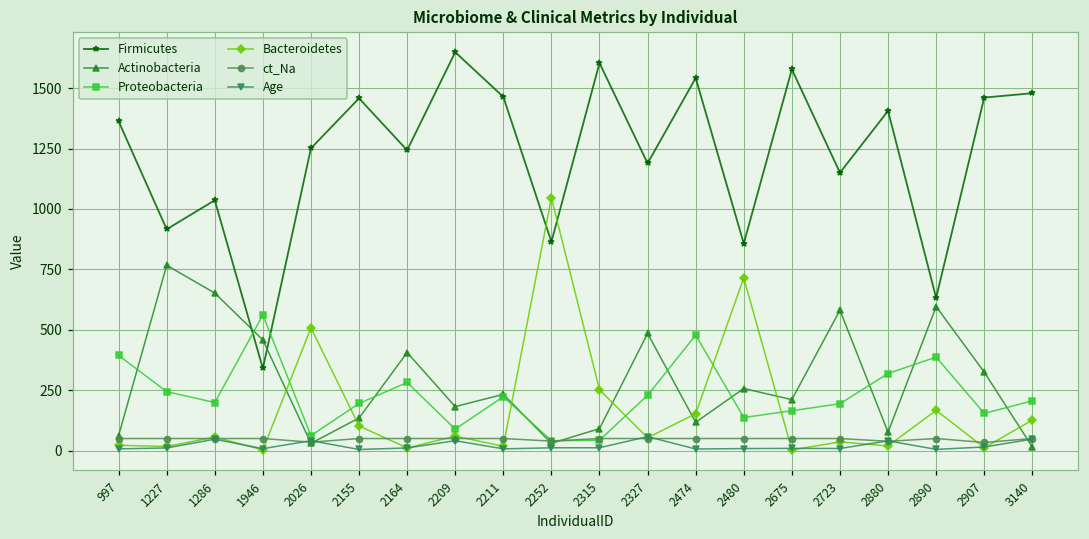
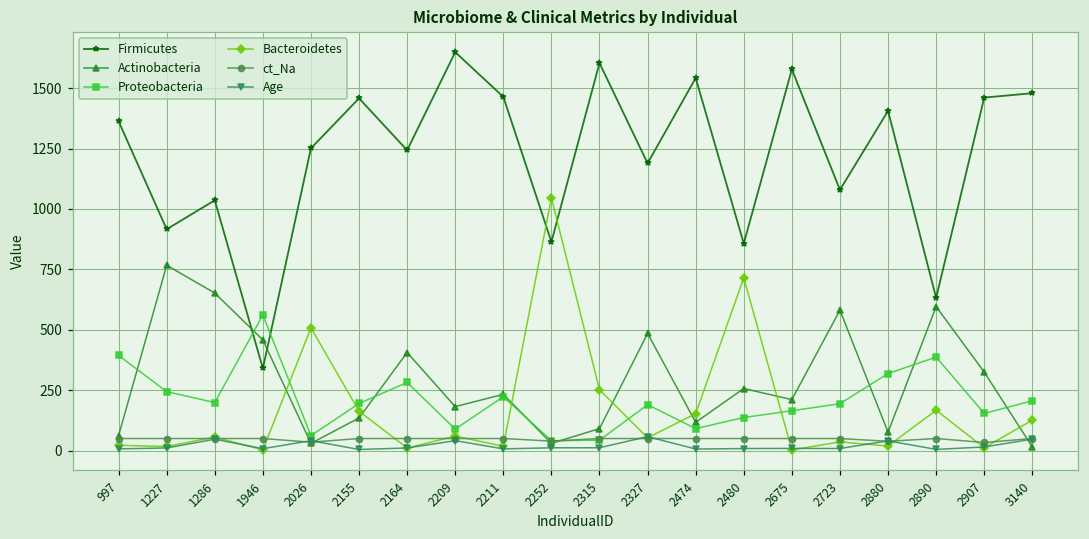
Bacteroidetes, 2155: 100 -> 160
Proteobacteria, 2327: 230 -> 190
Proteobacteria, 2474: 480 -> 90
Firmicutes, 2723: 1150 -> 1080
